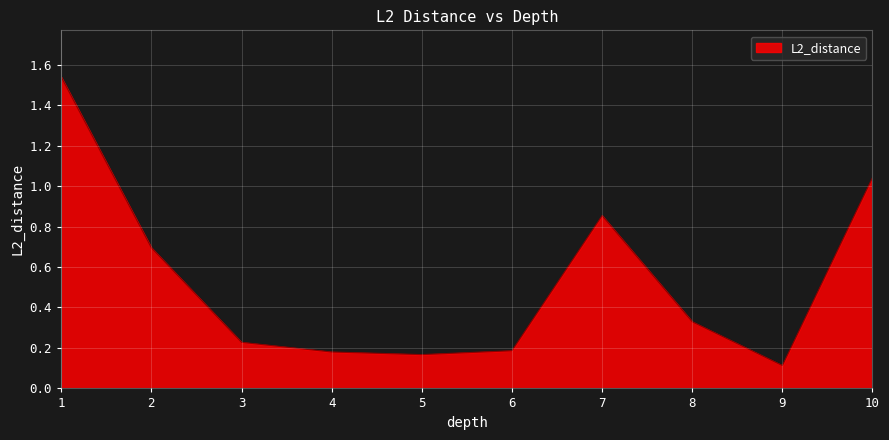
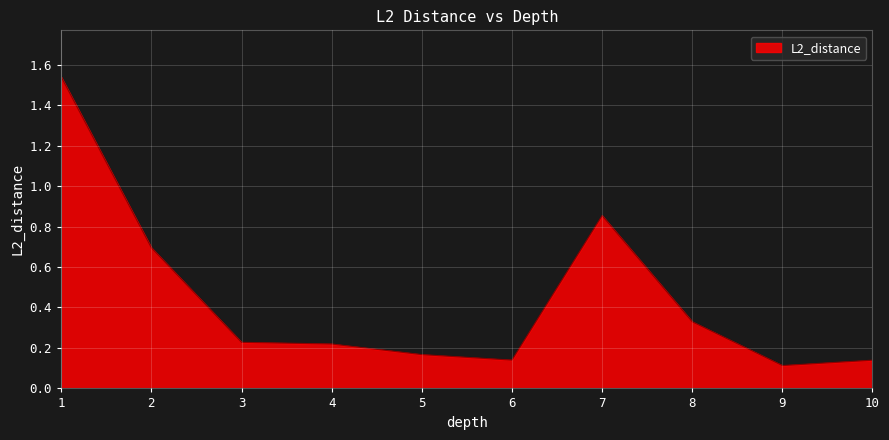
4: 0.18 -> 0.22
6: 0.19 -> 0.14
10: 1.04 -> 0.14
